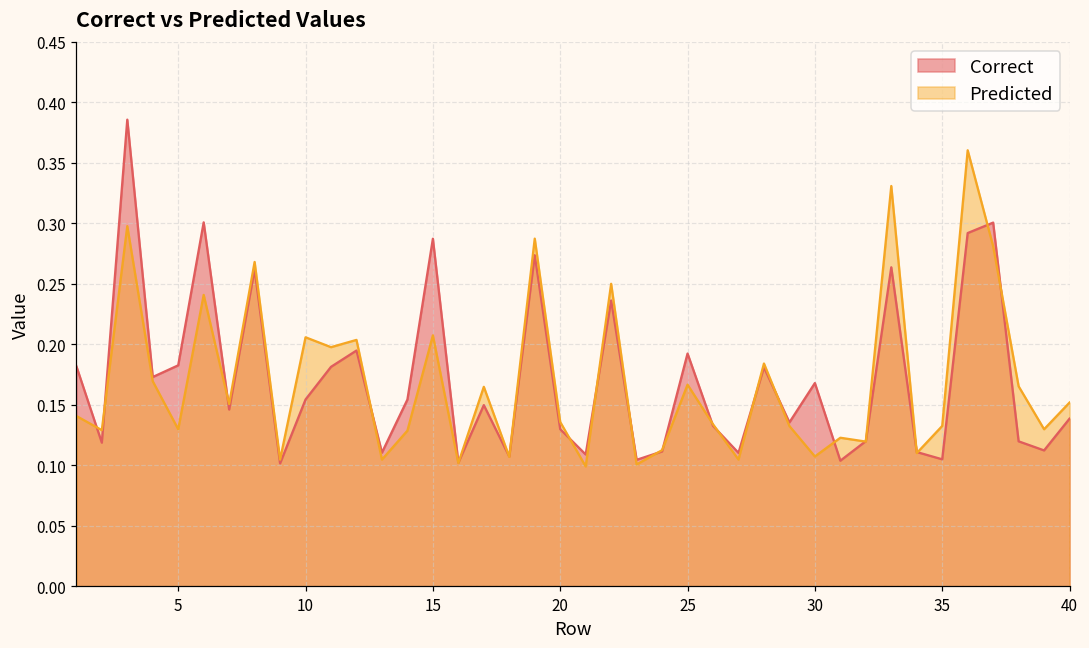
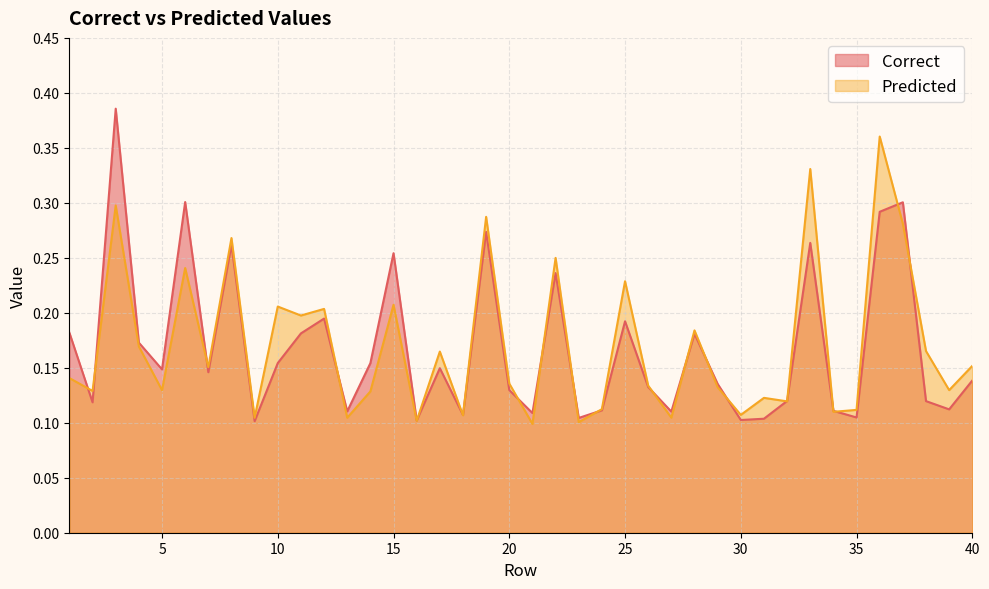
Correct, 5: 0.183 -> 0.149
Correct, 15: 0.287 -> 0.254
Predicted, 25: 0.167 -> 0.229
Correct, 30: 0.168 -> 0.103
Predicted, 35: 0.132 -> 0.112
